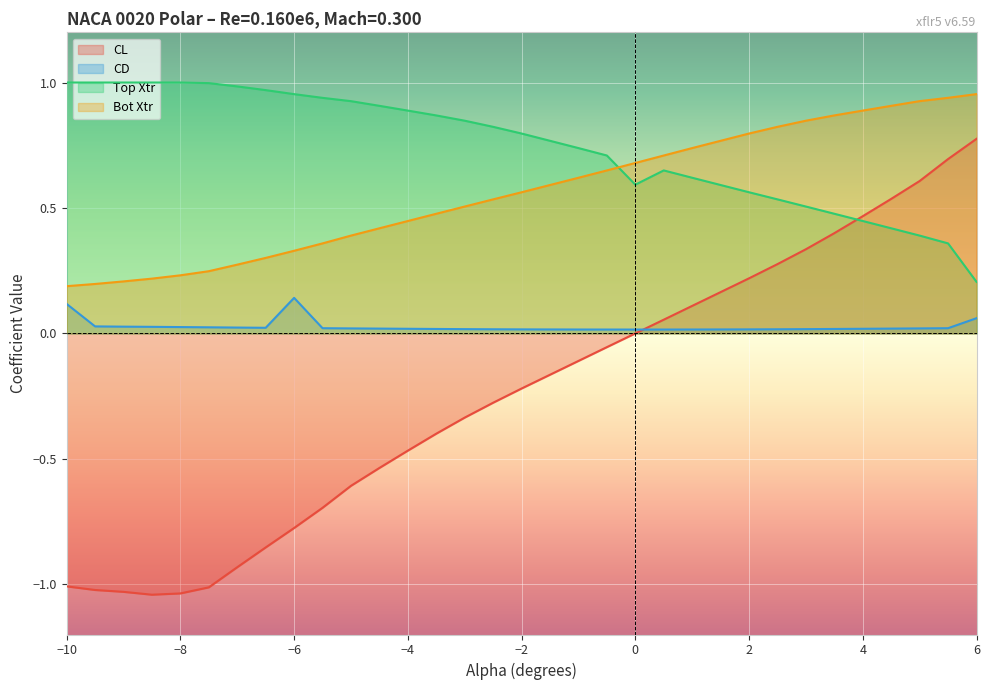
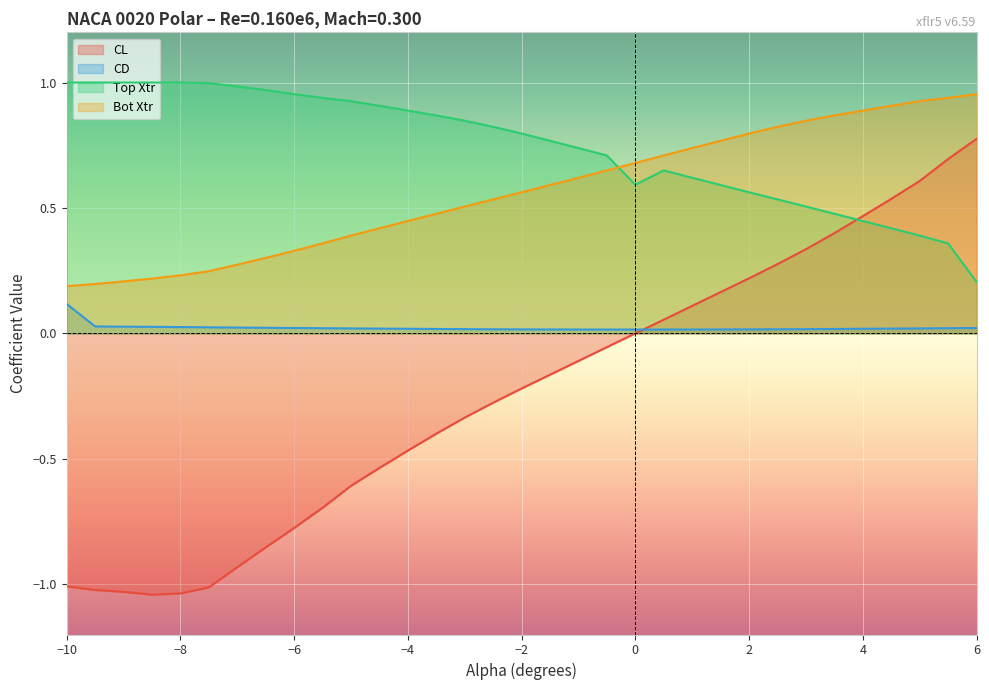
CD, −6: 0.14 -> 0.02
CD, 6: 0.06 -> 0.02
